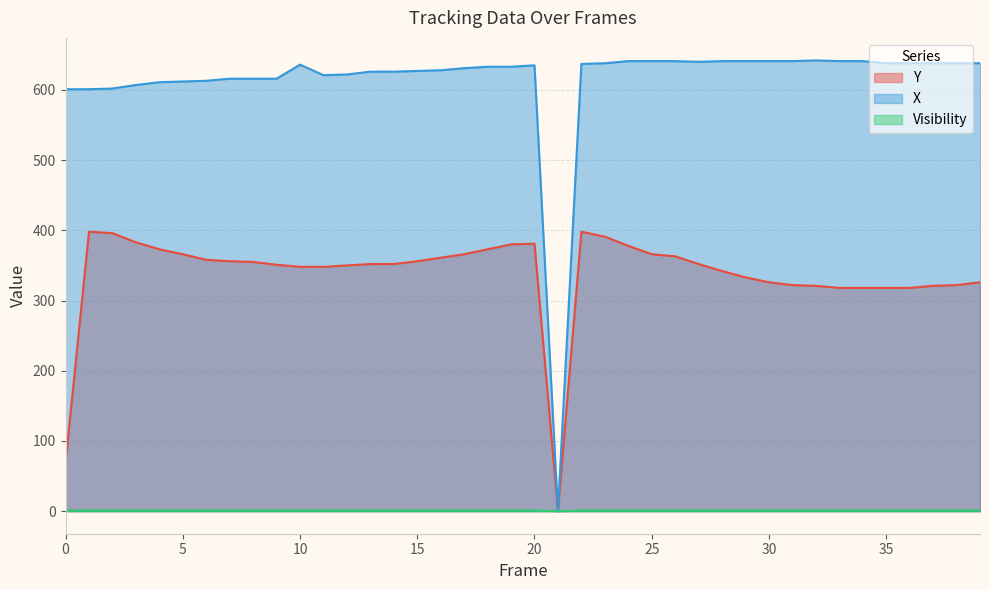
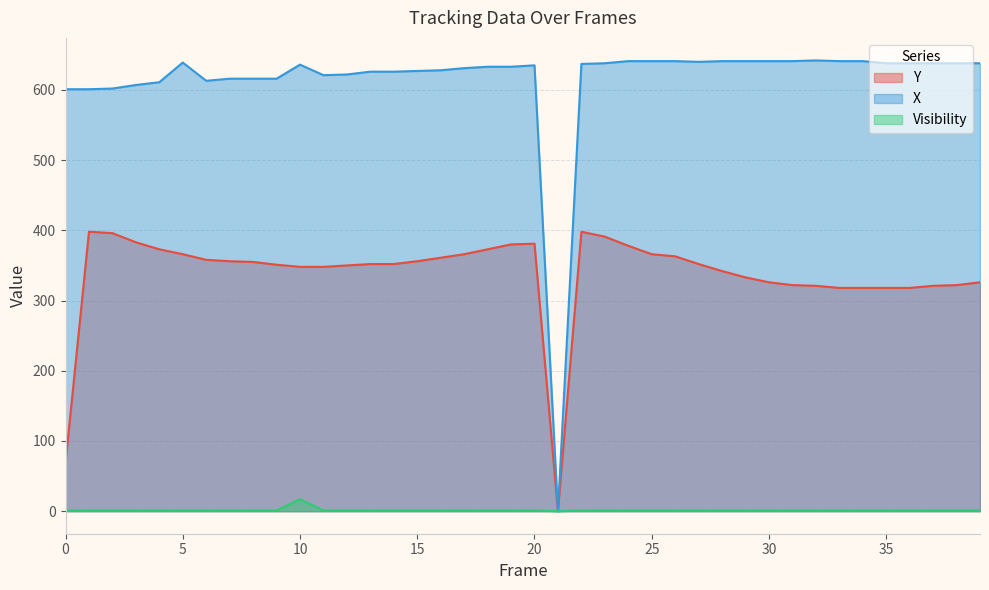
X, 5: 610 -> 640
Visibility, 10: 0 -> 20
